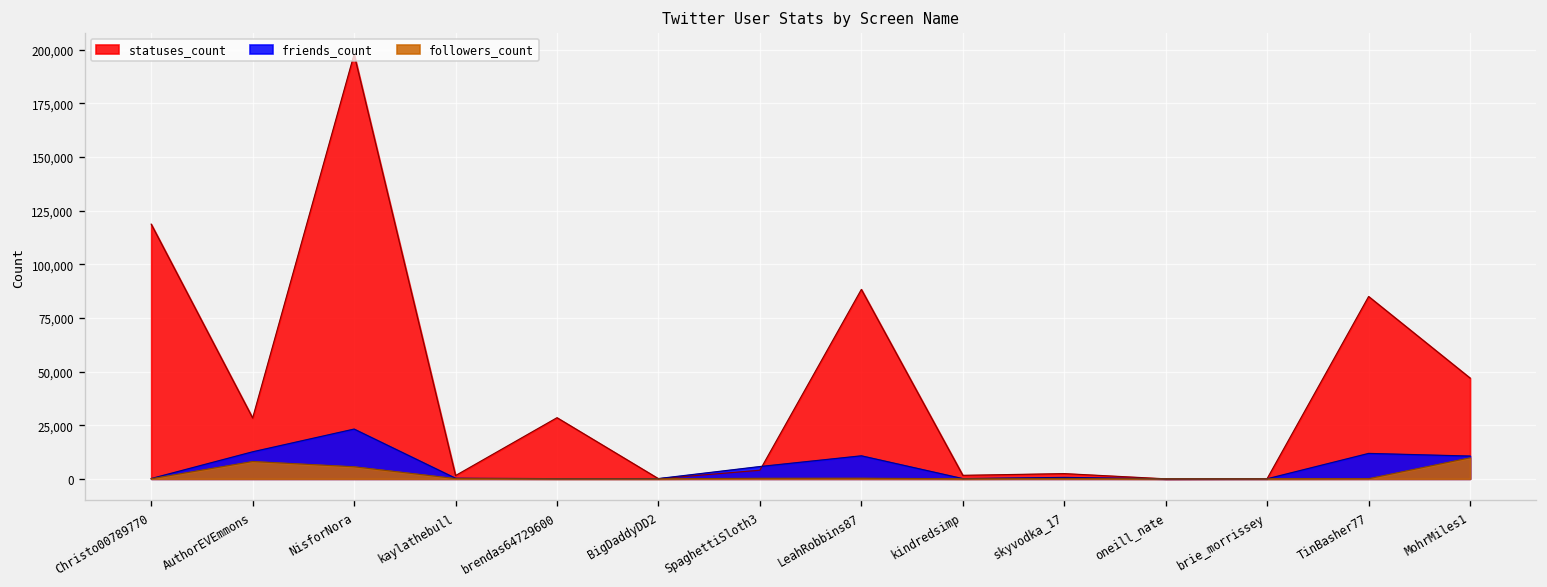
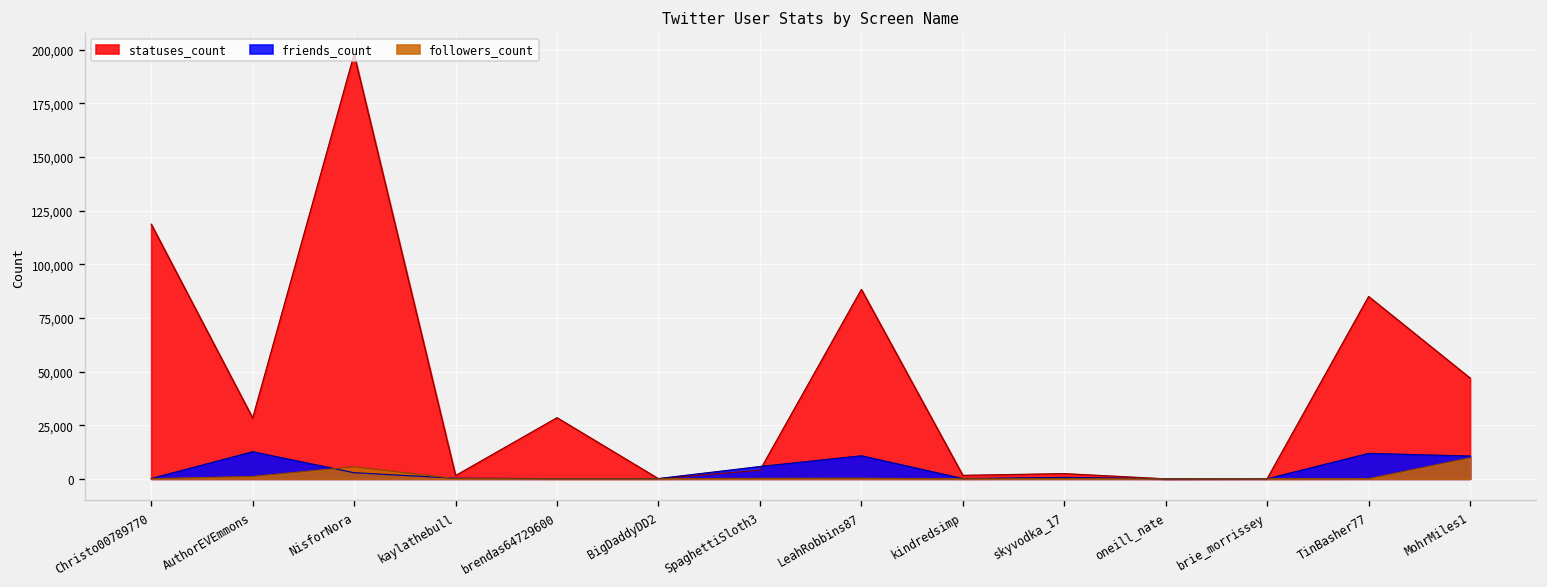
followers_count, AuthorEVEmmons: 8,000 -> 1,000
friends_count, NisforNora: 23,000 -> 3,000
